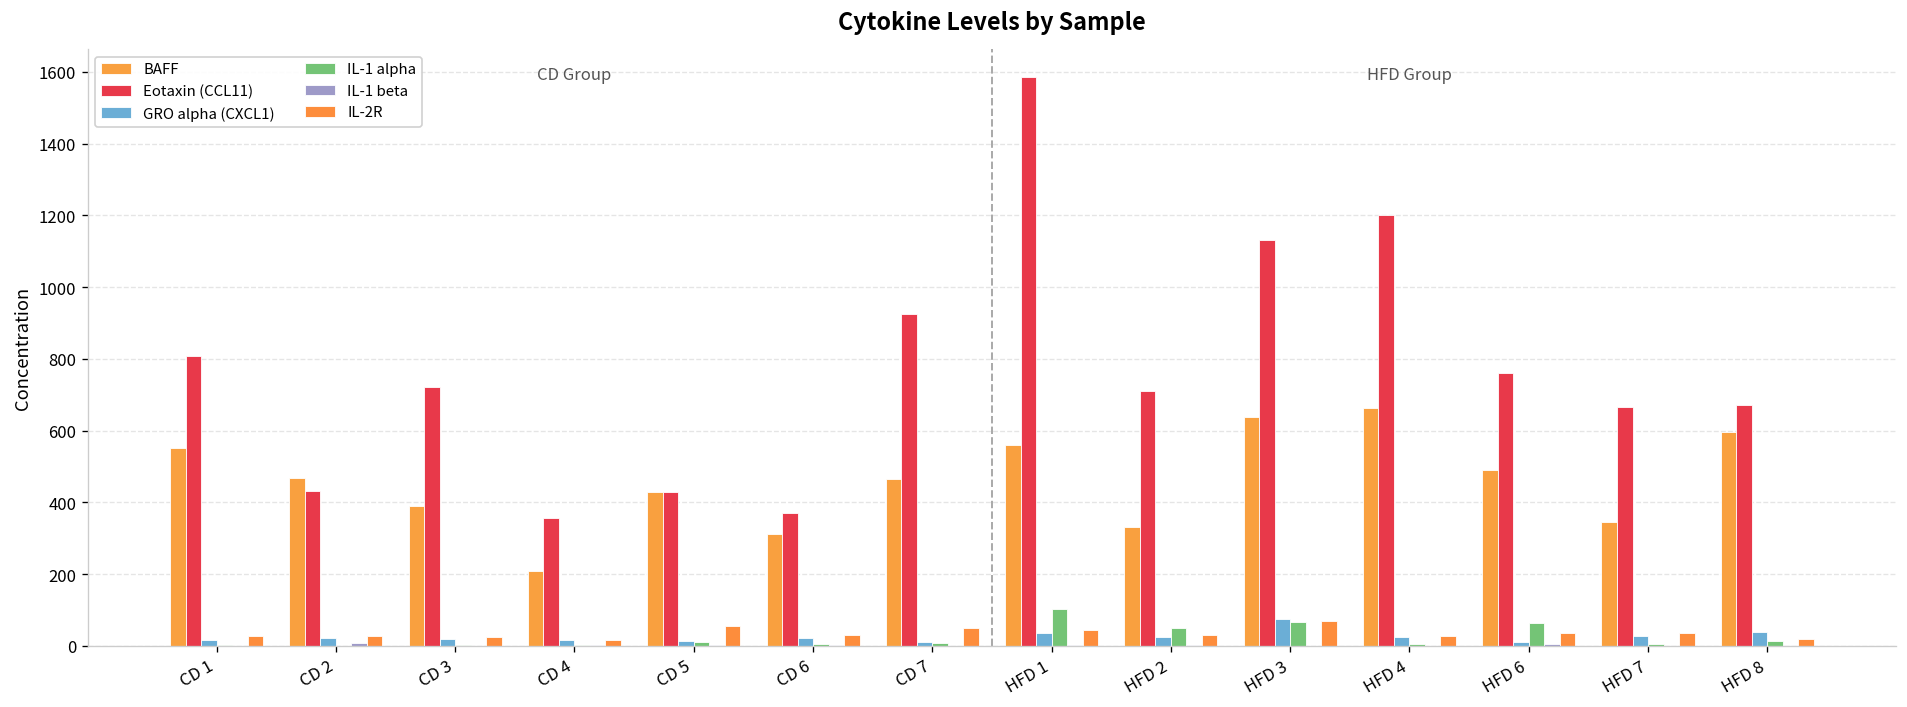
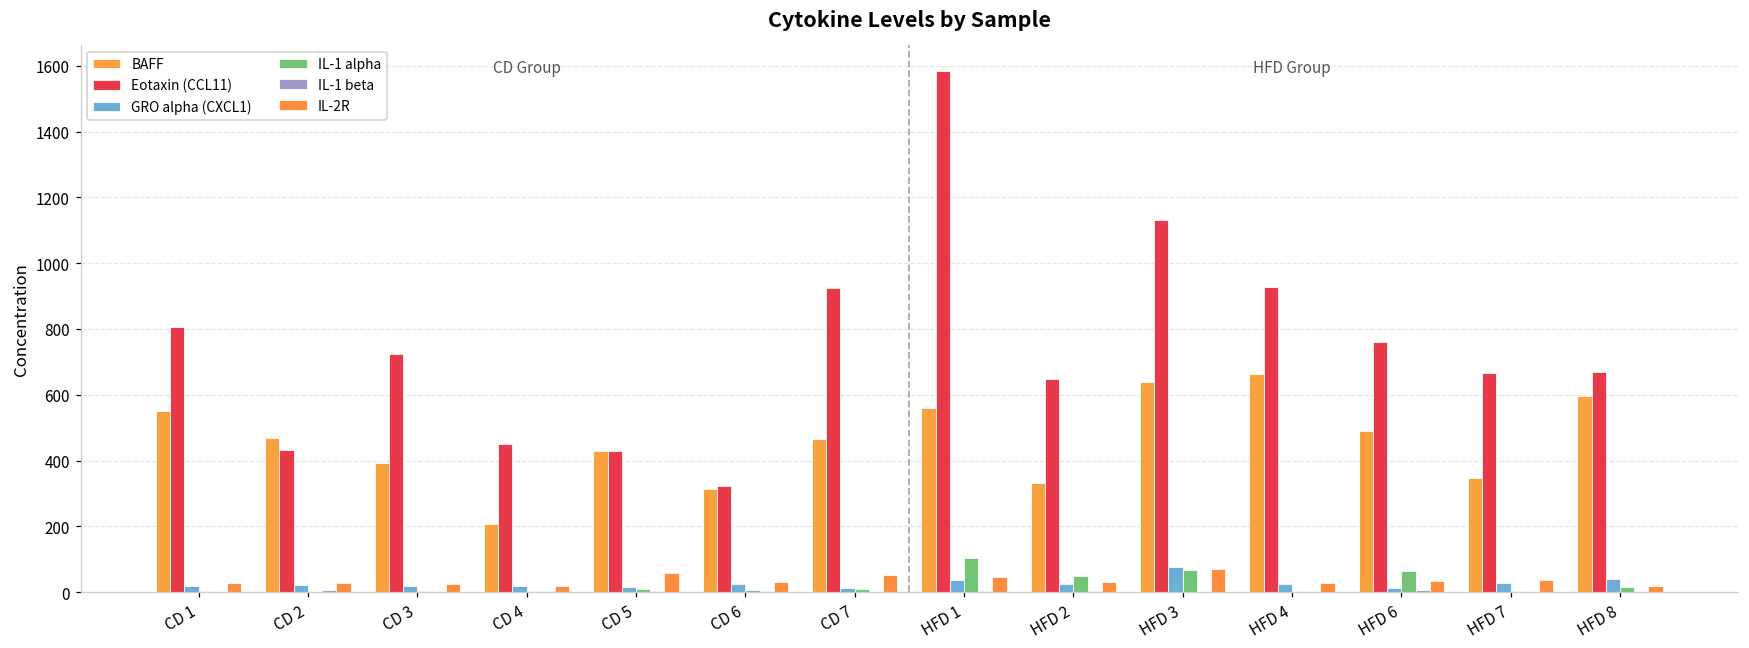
Eotaxin (CCL11), CD 4: 360 -> 450
Eotaxin (CCL11), CD 6: 370 -> 320
Eotaxin (CCL11), HFD 2: 710 -> 650
Eotaxin (CCL11), HFD 4: 1200 -> 930
